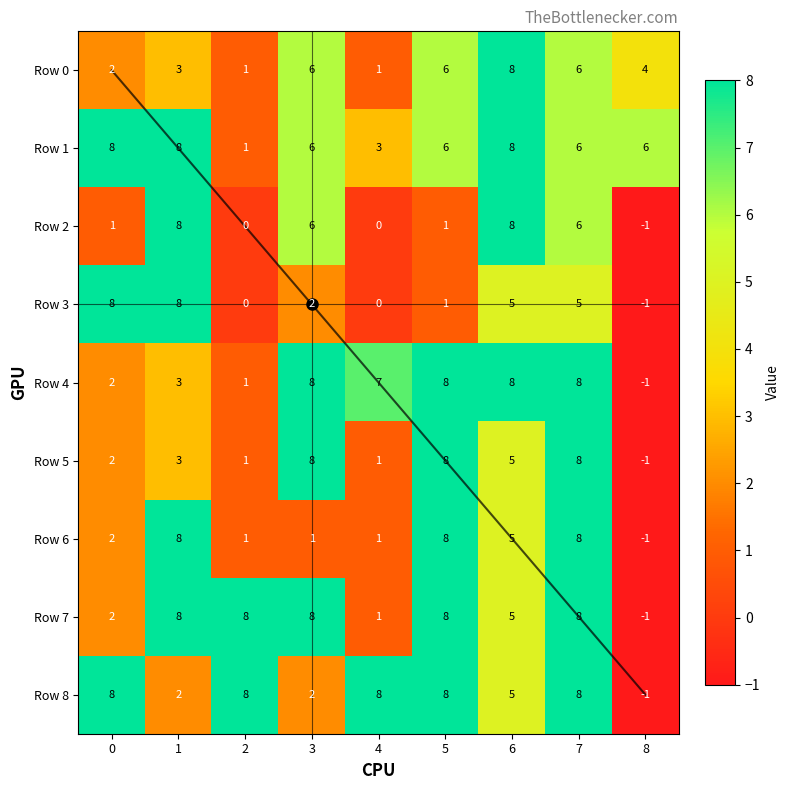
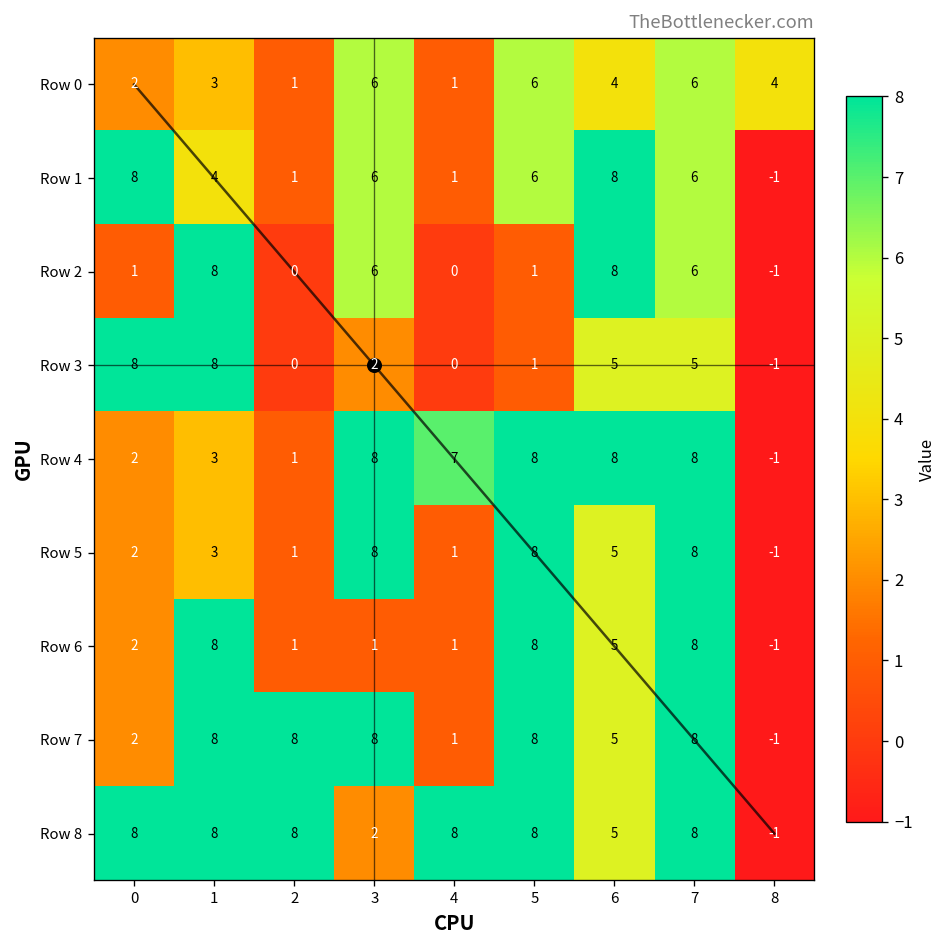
Row 0, 6: 8 -> 4
Row 1, 1: 8 -> 4
Row 1, 4: 3 -> 1
Row 1, 8: 6 -> -1
Row 8, 1: 2 -> 8
